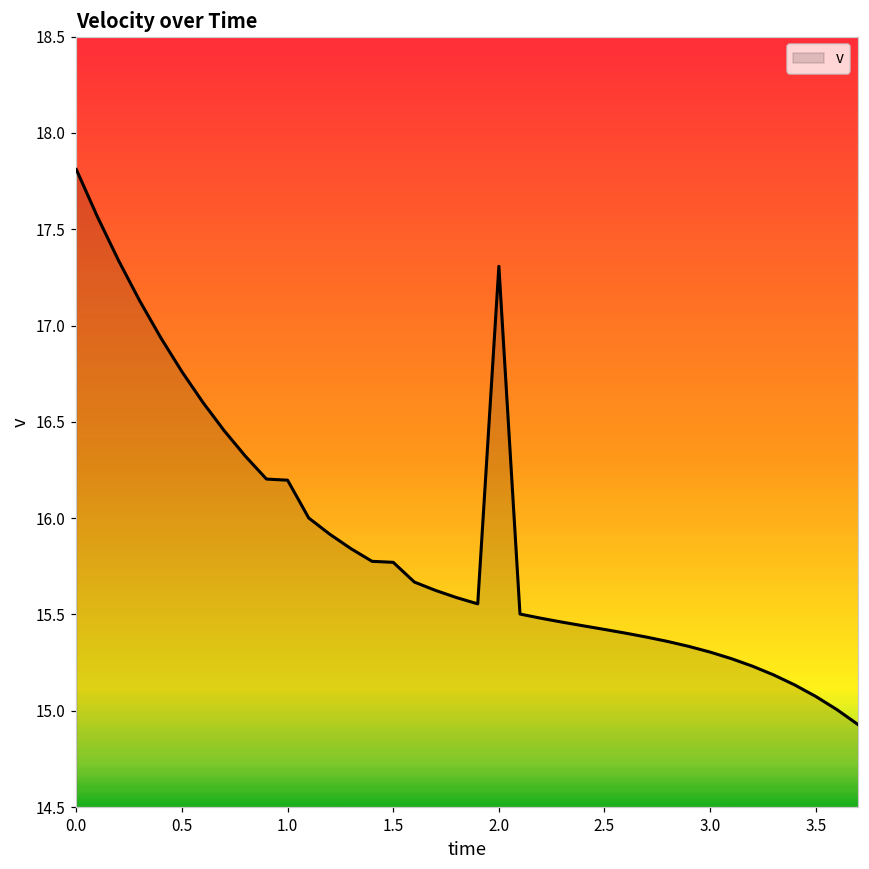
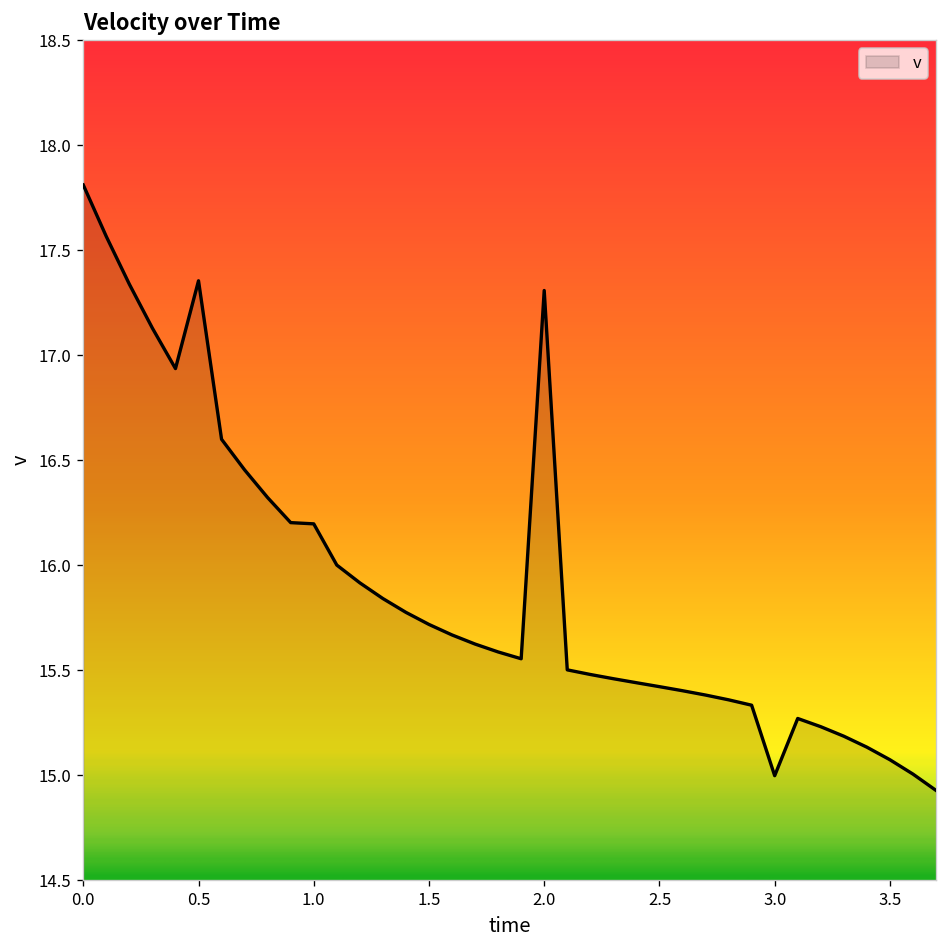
0.5: 16.76 -> 17.35
1.5: 15.77 -> 15.72
3.0: 15.30 -> 15.00
